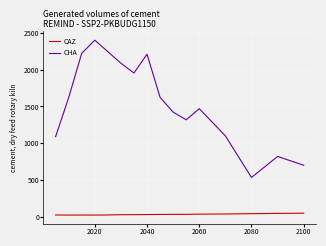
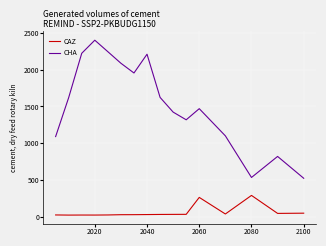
CAZ, 2060: 0 -> 300
CAZ, 2080: 0 -> 300
CHA, 2100: 700 -> 500
